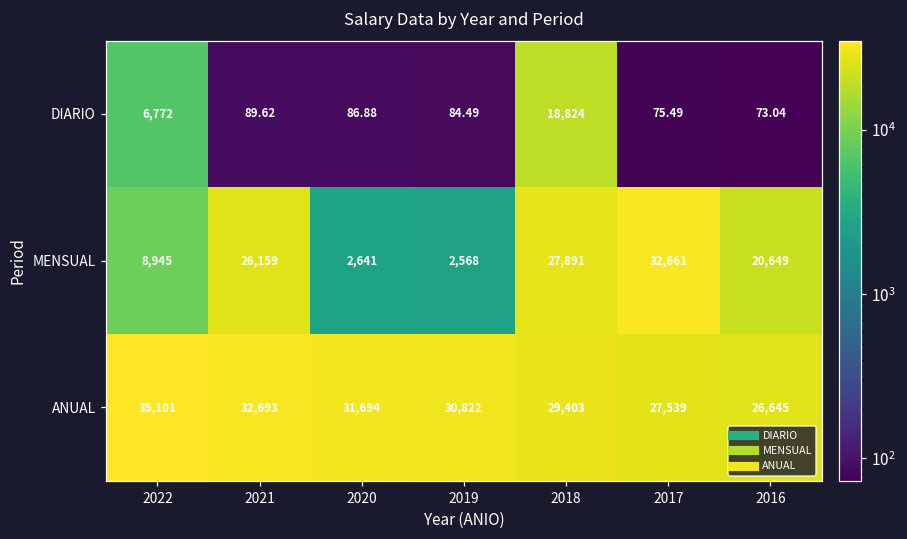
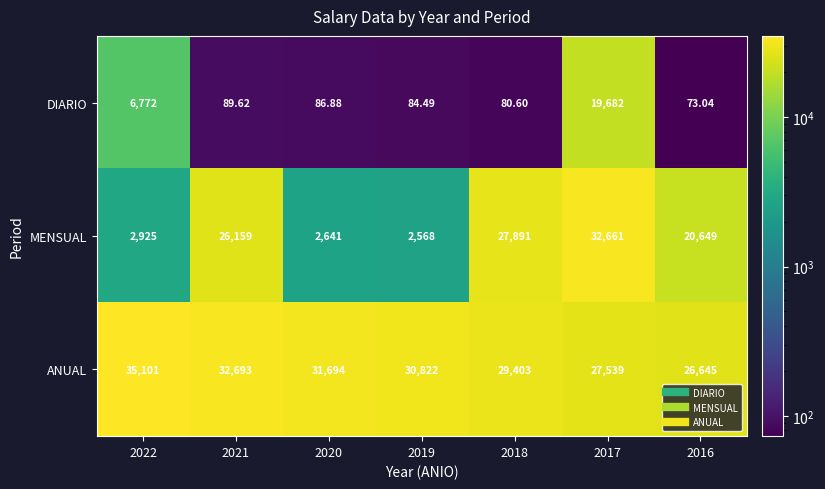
DIARIO, 2018: 18,824 -> 80.60
DIARIO, 2017: 75.49 -> 19,682
MENSUAL, 2022: 8,945 -> 2,925
